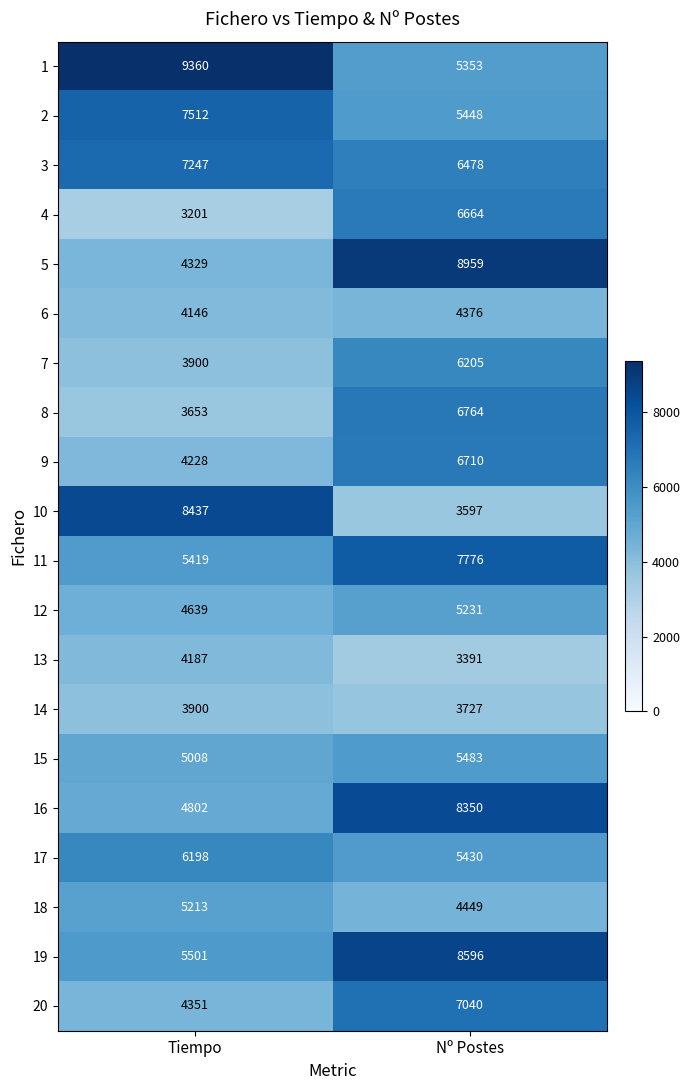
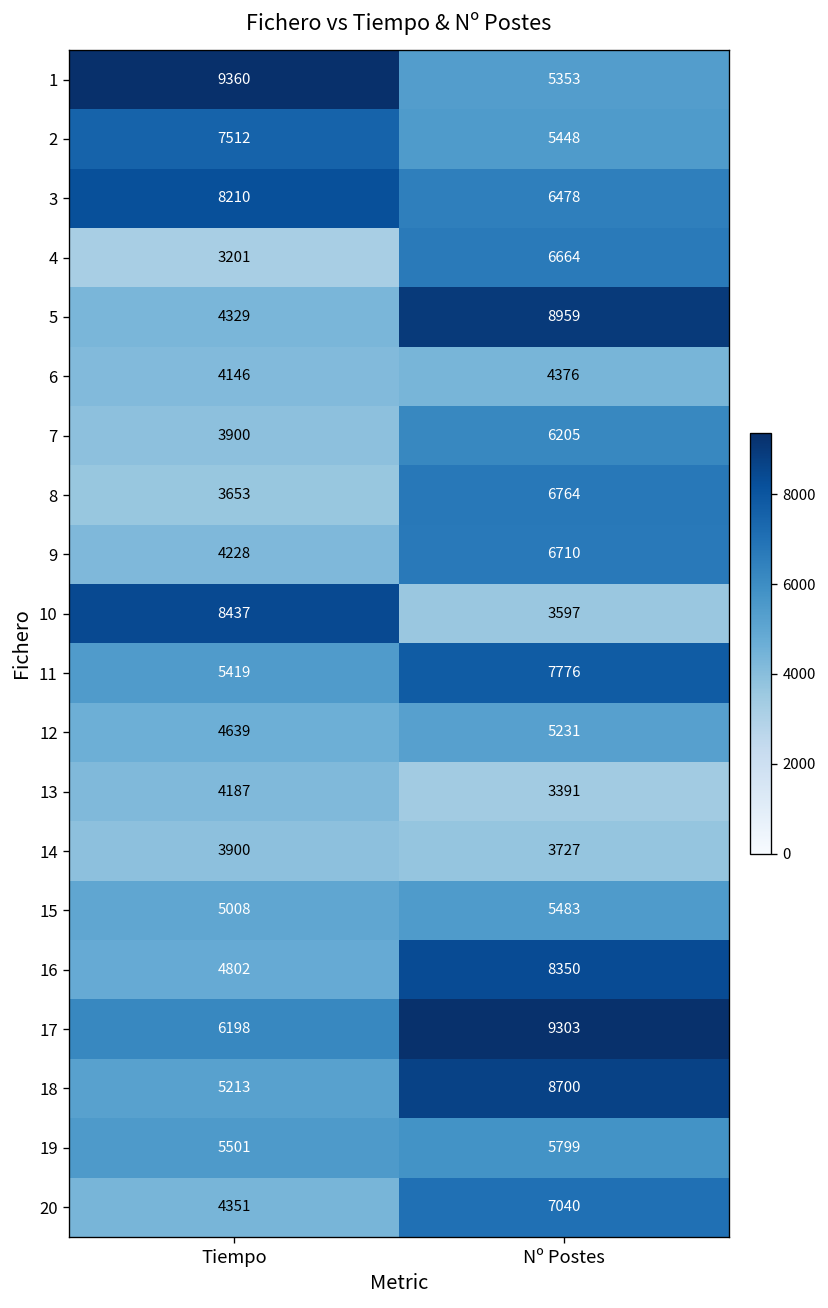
3, Tiempo: 7247 -> 8210
17, Nº Postes: 5430 -> 9303
18, Nº Postes: 4449 -> 8700
19, Nº Postes: 8596 -> 5799
